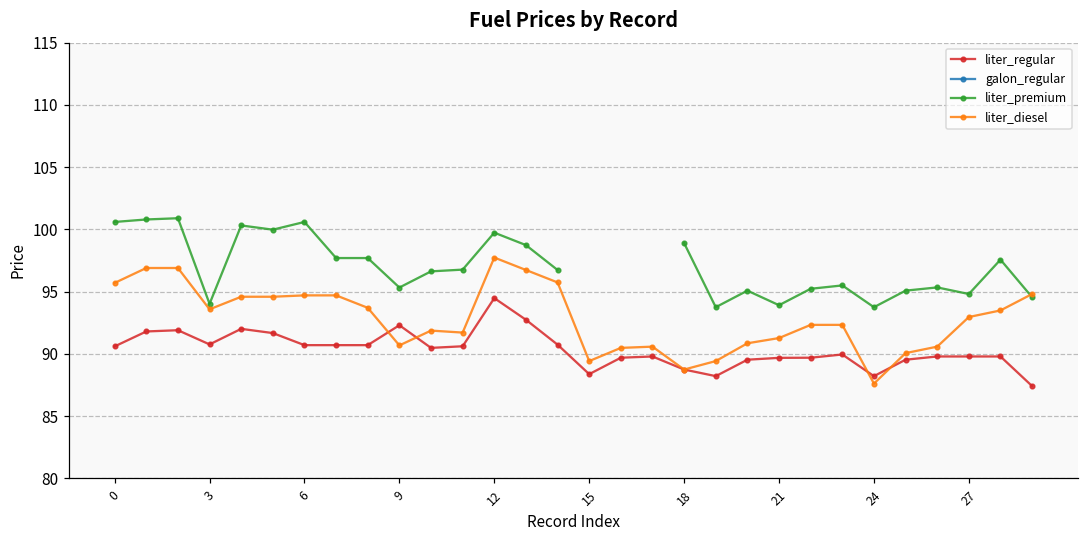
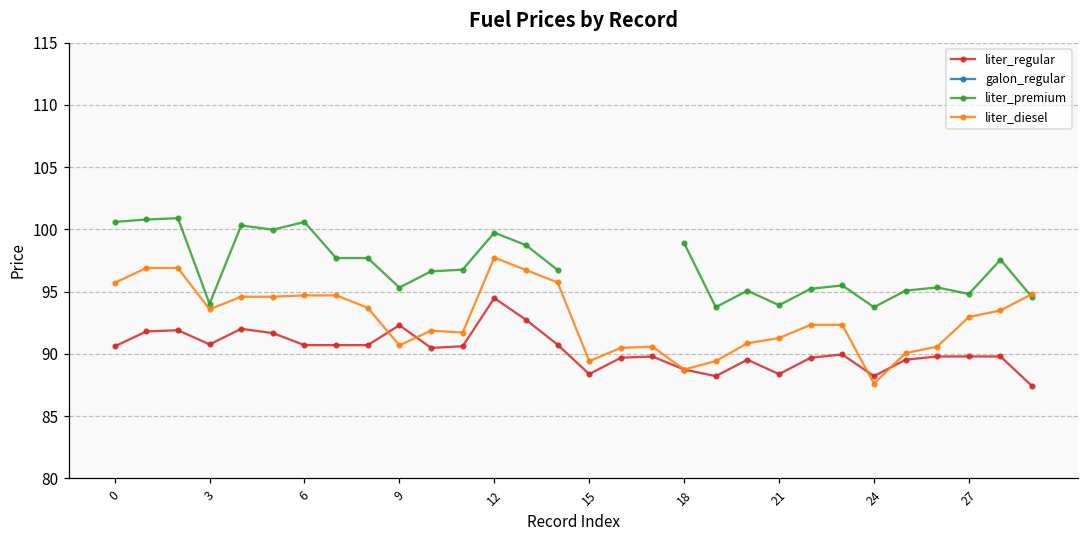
liter_regular, 21: 89.7 -> 88.4
